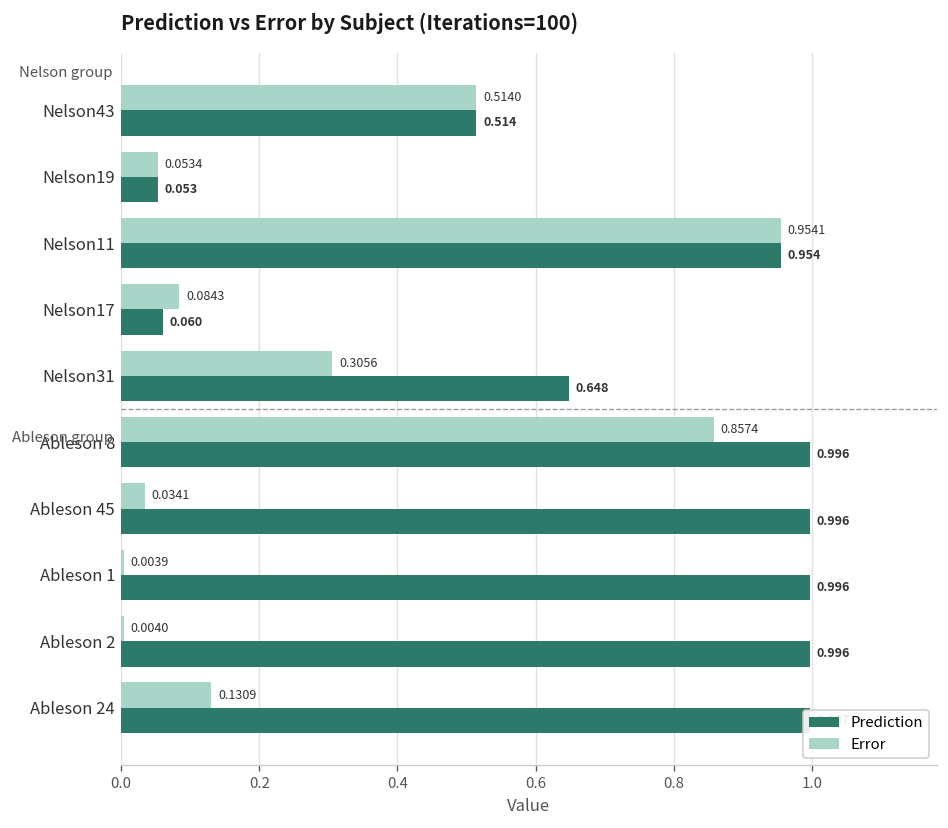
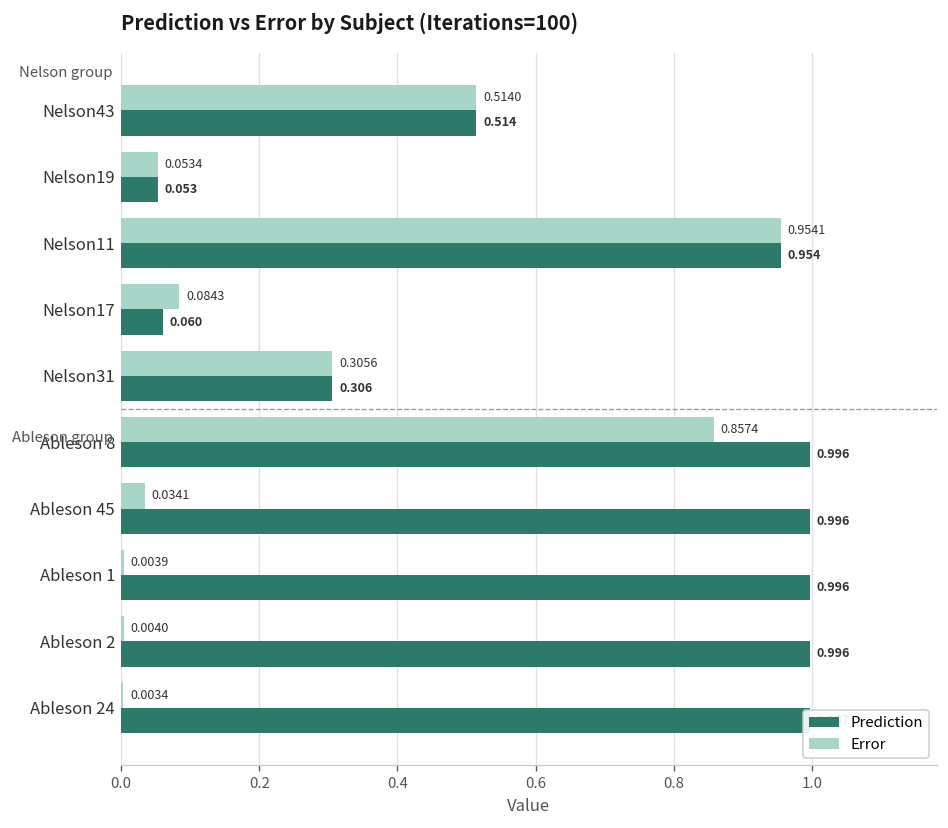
Prediction, Nelson31: 0.648 -> 0.306
Error, Ableson 24: 0.1309 -> 0.0034
